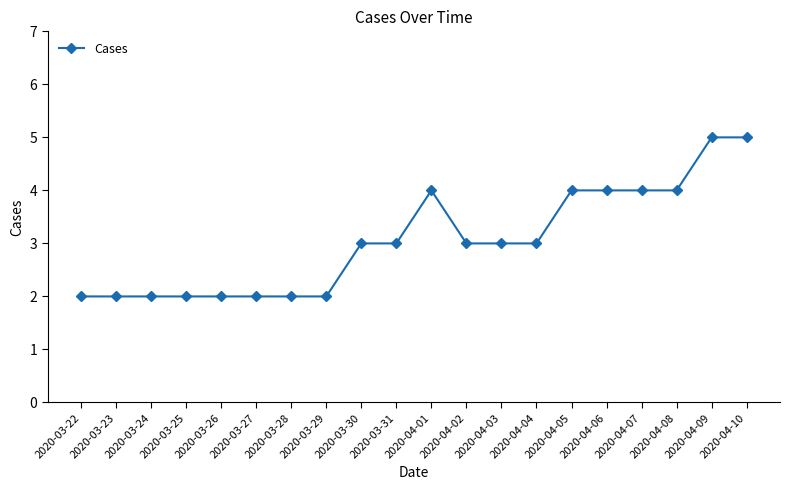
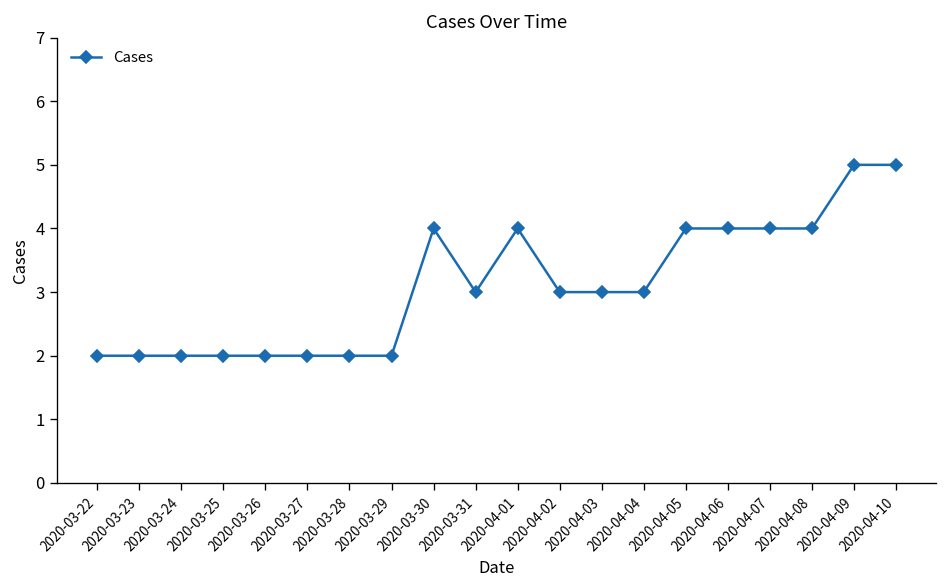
2020-03-30: 3 -> 4
